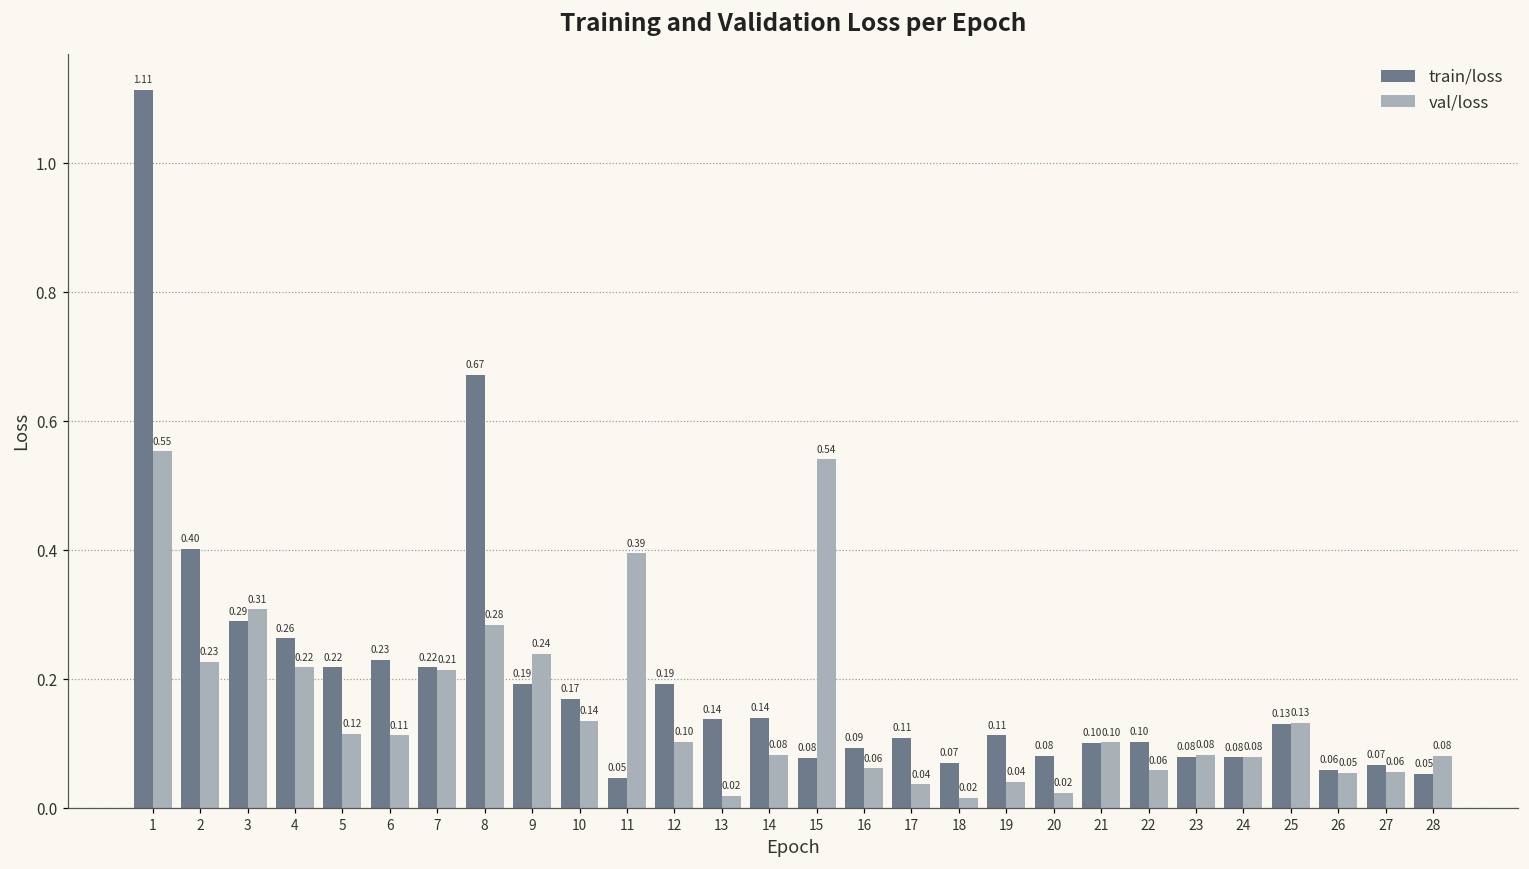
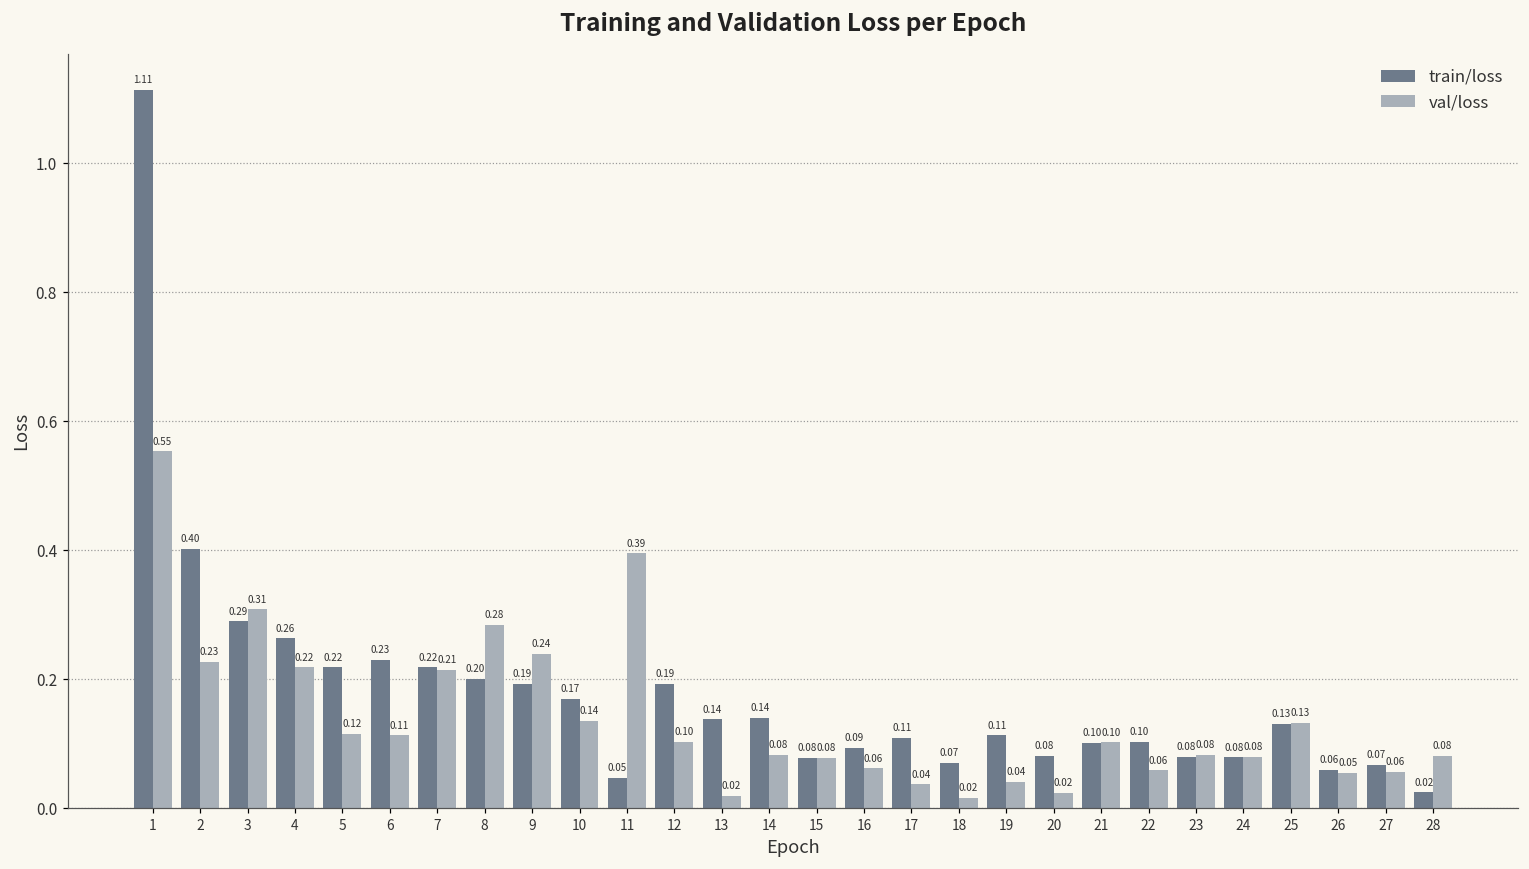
train/loss, 8: 0.67 -> 0.20
val/loss, 15: 0.54 -> 0.08
train/loss, 28: 0.05 -> 0.02
